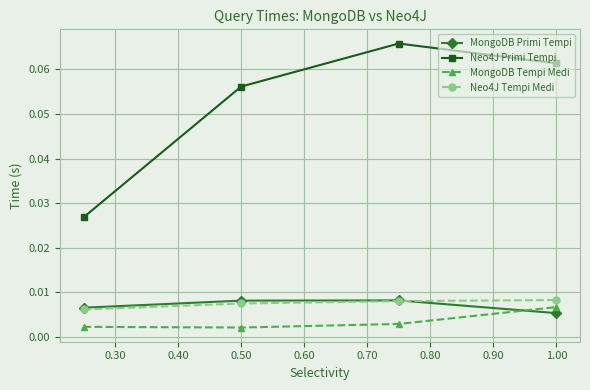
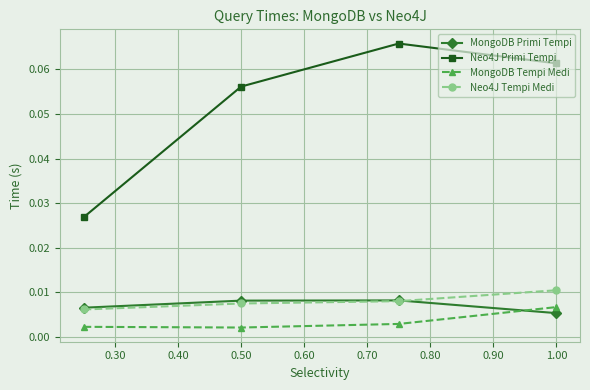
Neo4J Tempi Medi, 1.00: 0.008 -> 0.010
